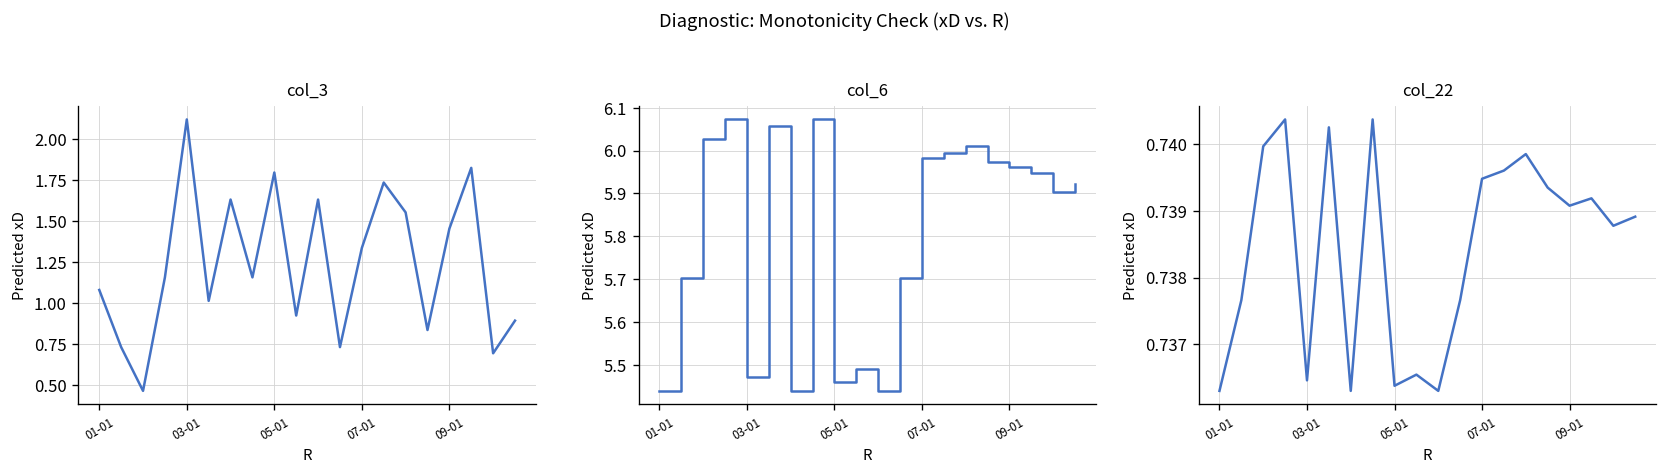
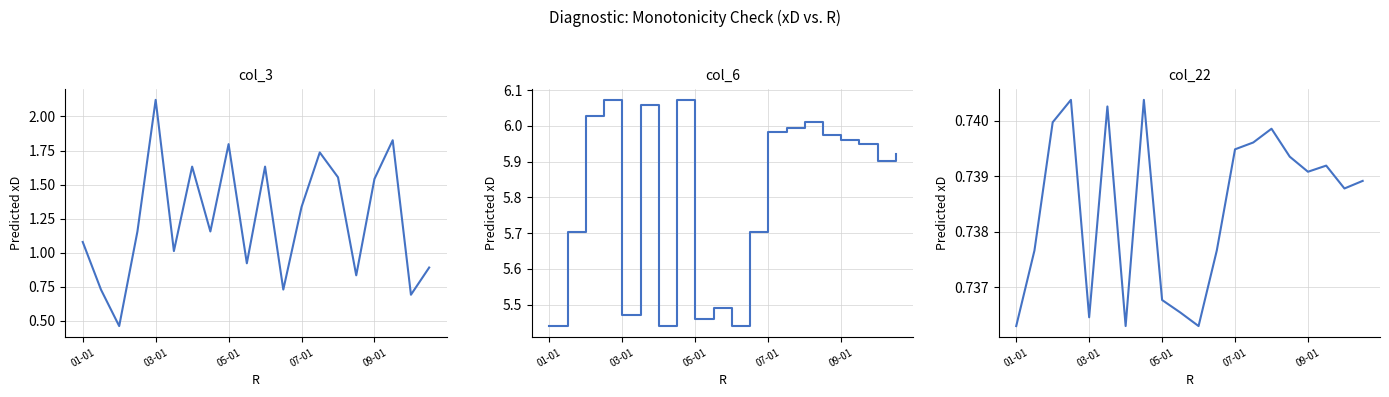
col_3, 09-01: 1.45 -> 1.54
col_22, 05-01: 0.7364 -> 0.7368
